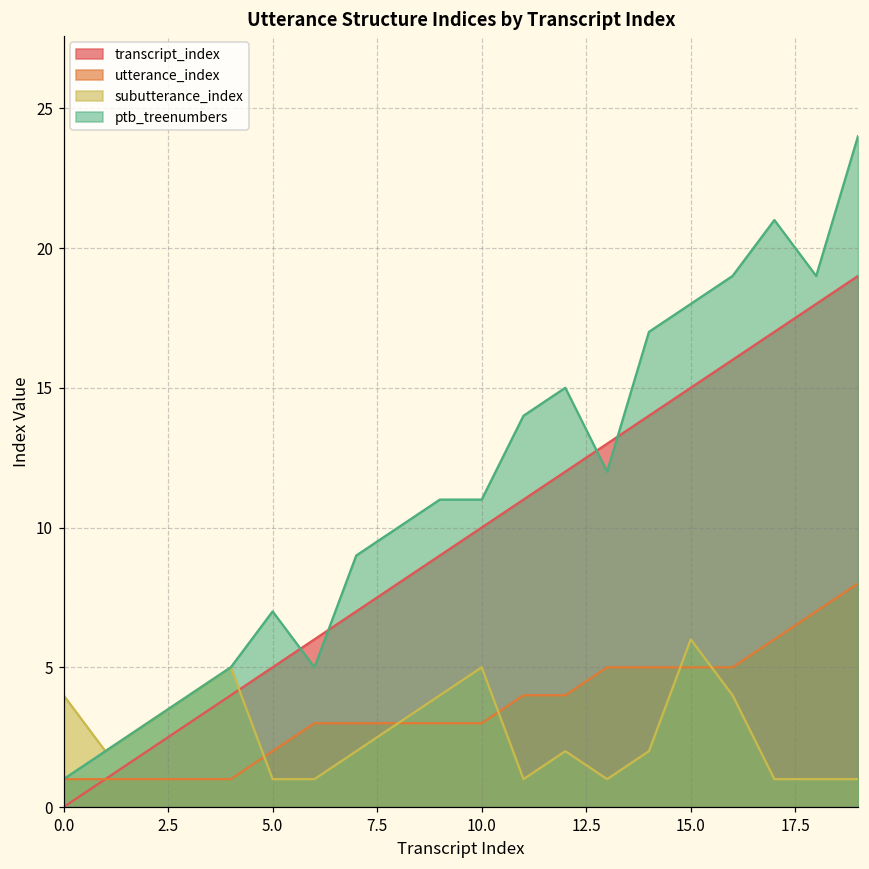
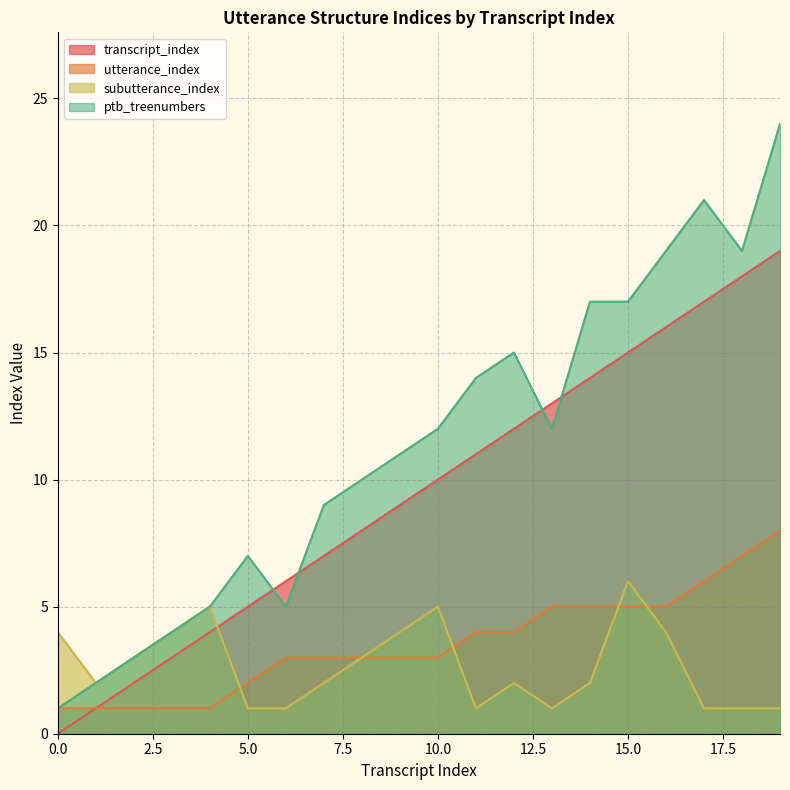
ptb_treenumbers, 10.0: 11 -> 12
ptb_treenumbers, 15.0: 18 -> 17
